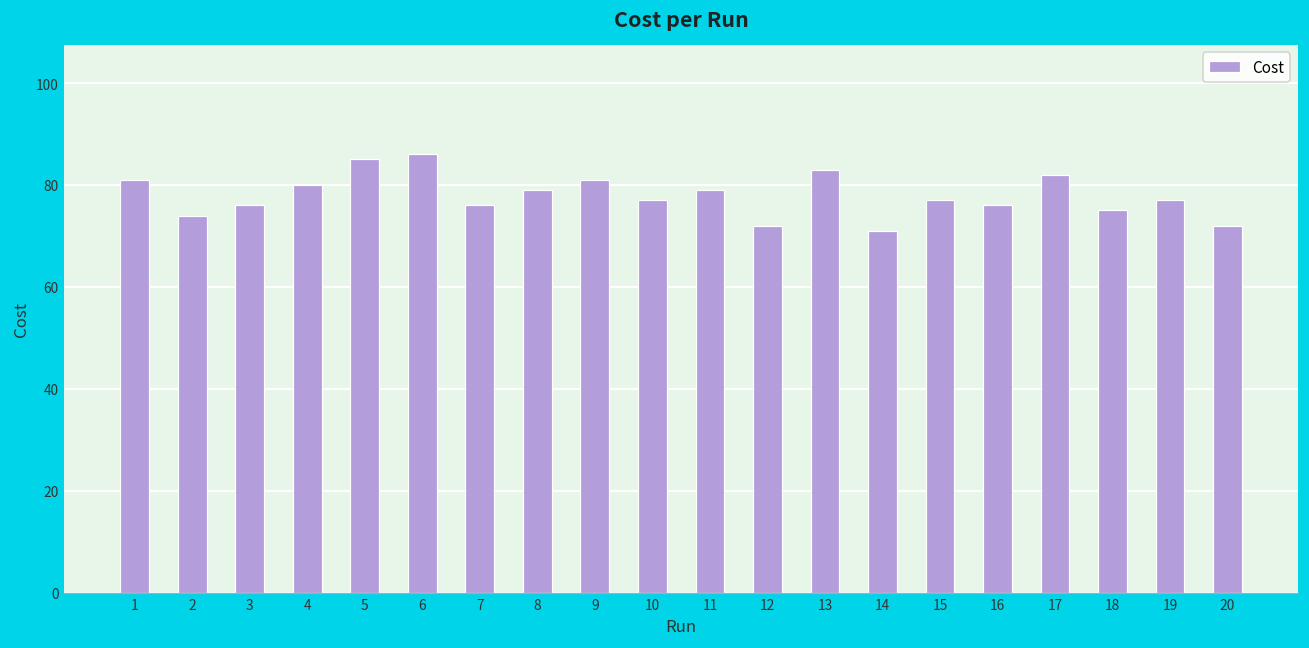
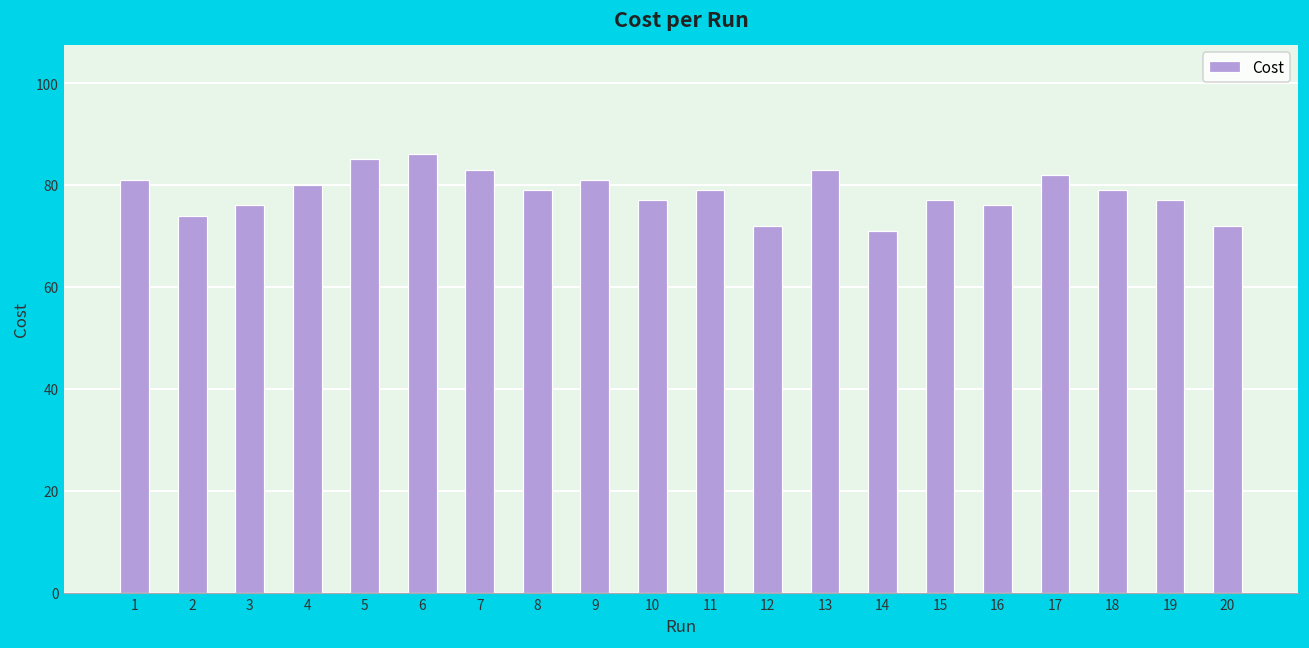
7: 76 -> 83
18: 75 -> 79
